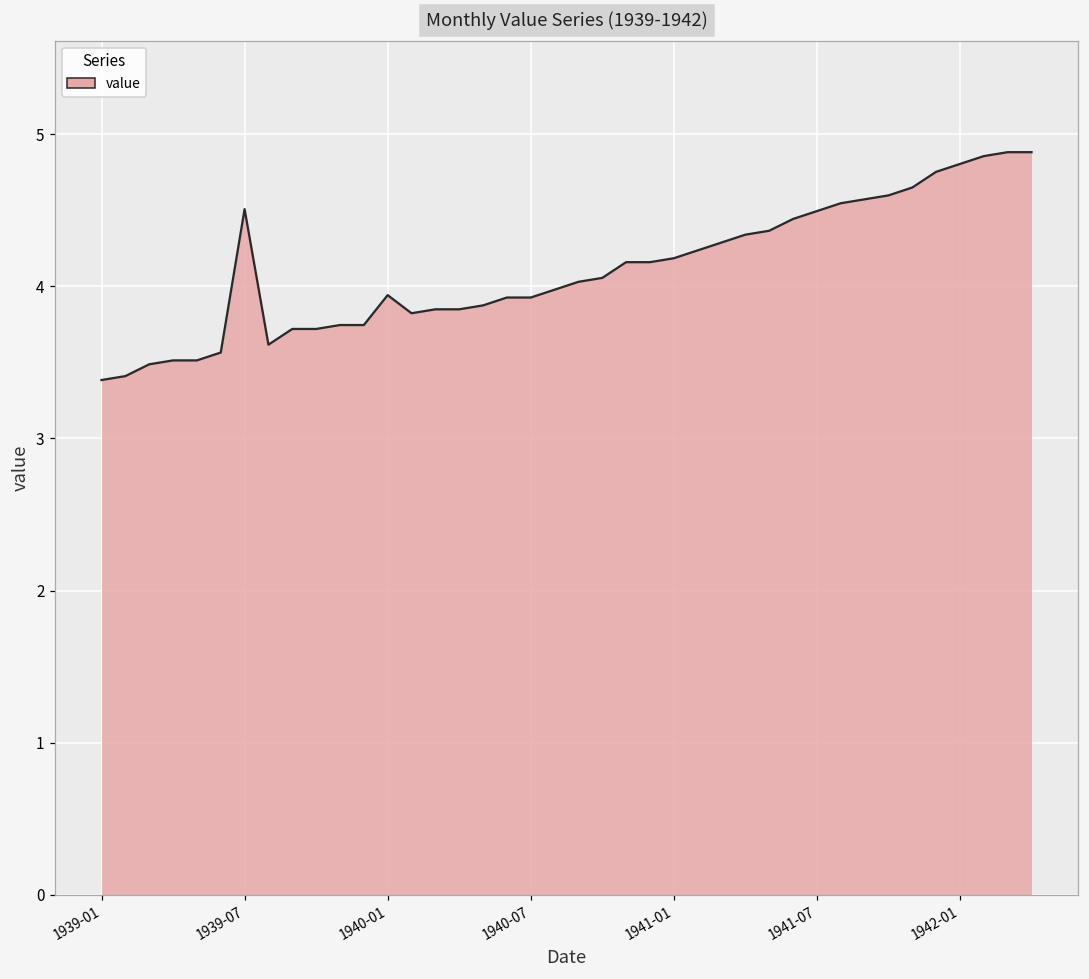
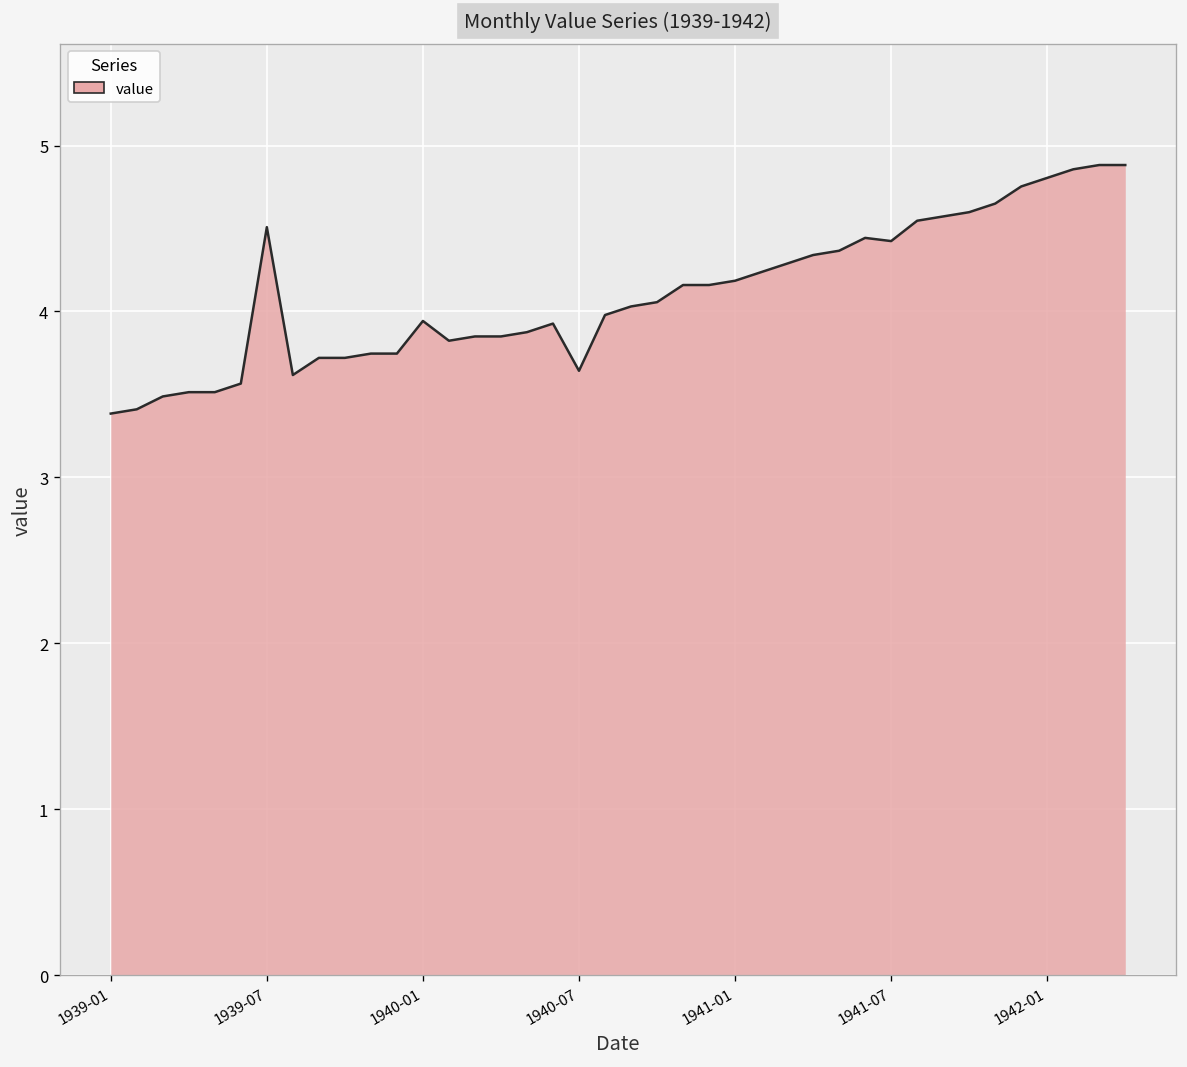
1940-07: 3.93 -> 3.64
1941-07: 4.50 -> 4.42
